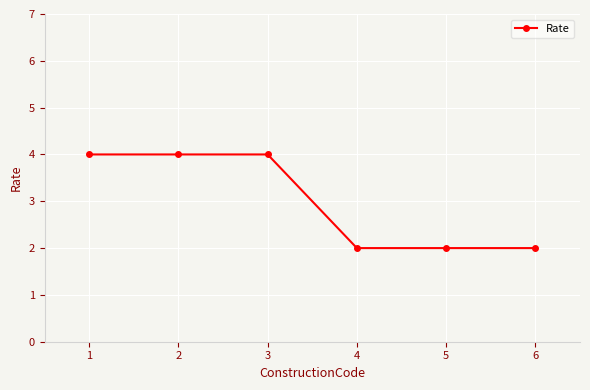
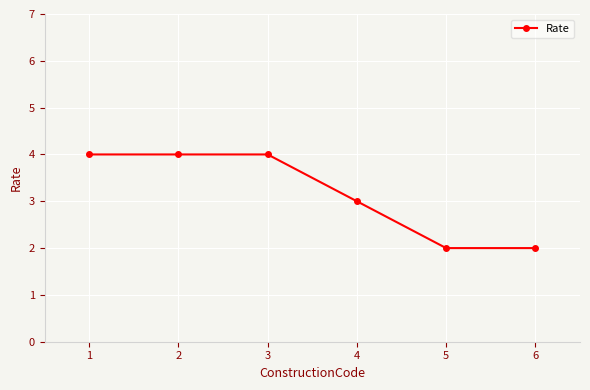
4: 2 -> 3
